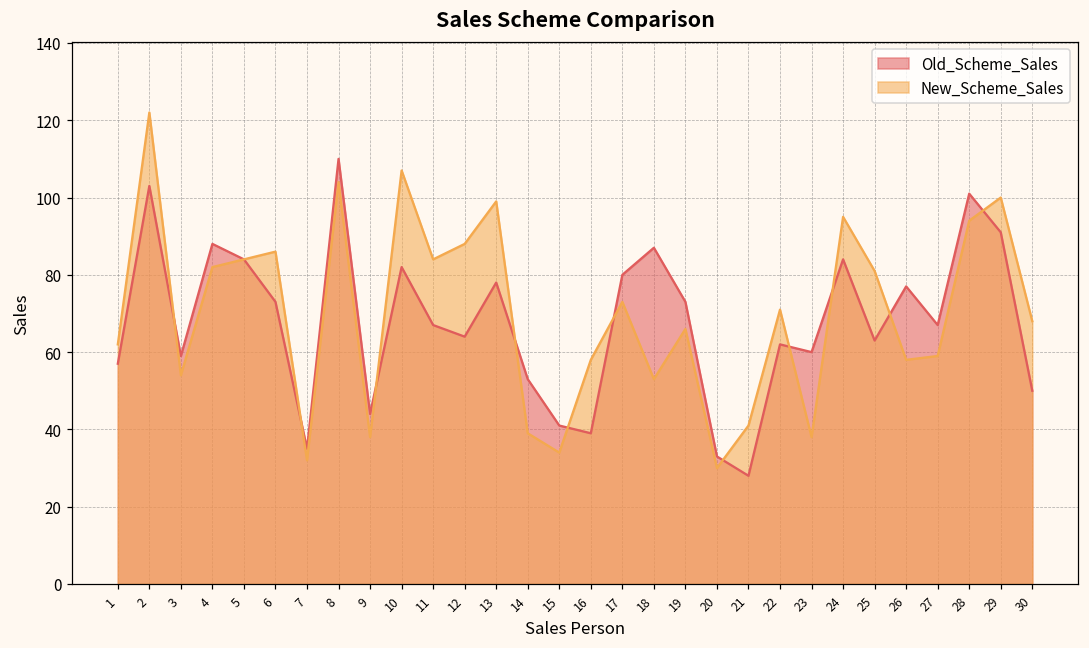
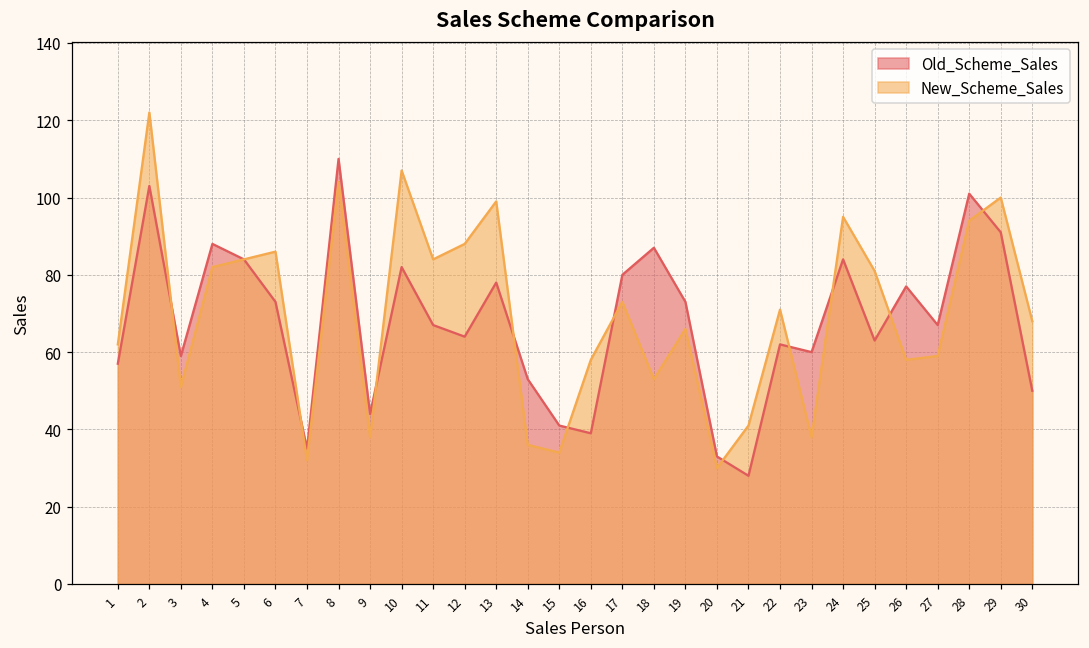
New_Scheme_Sales, 3: 54 -> 51
New_Scheme_Sales, 14: 39 -> 36
